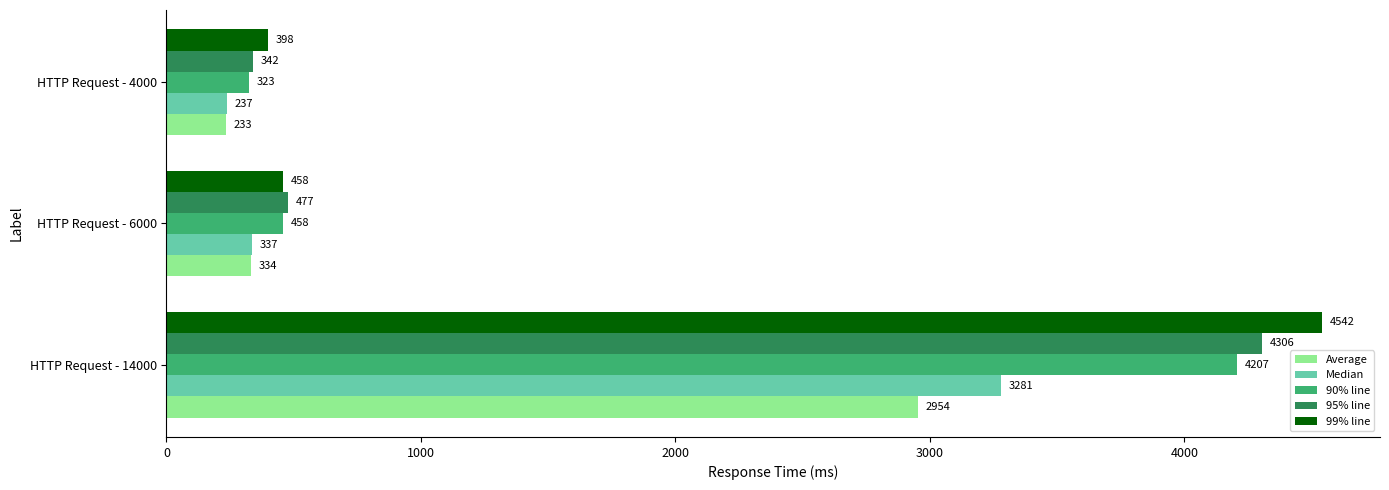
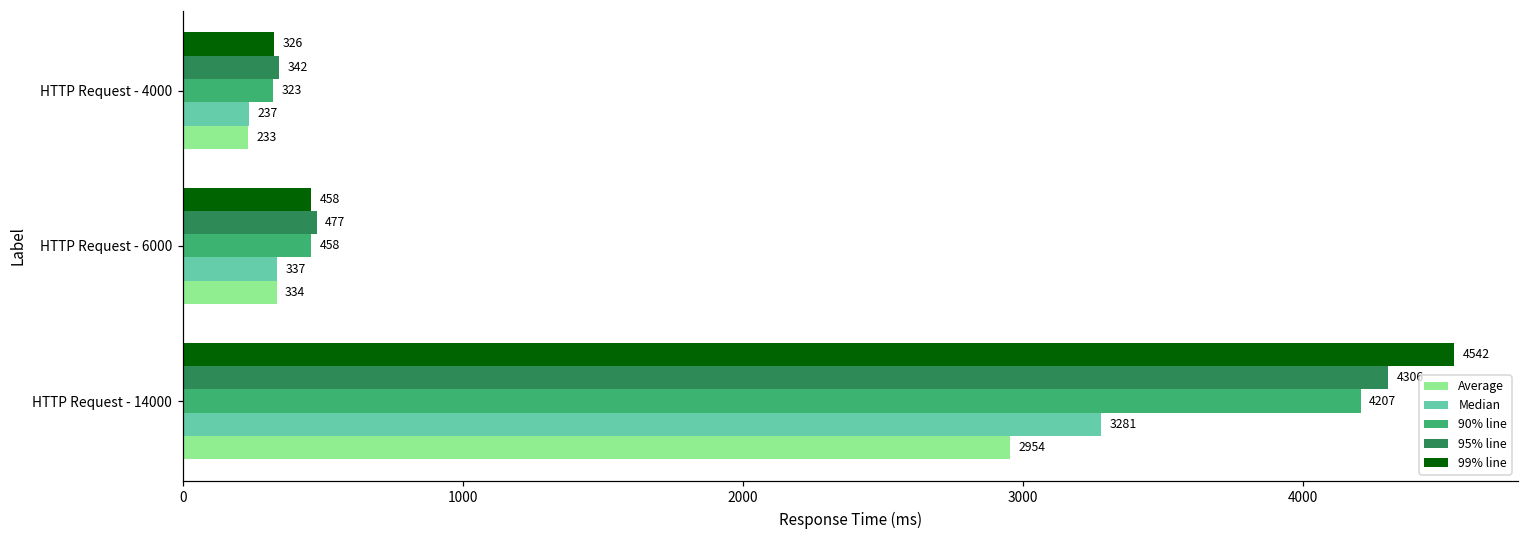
99% line, HTTP Request - 4000: 398 -> 326
